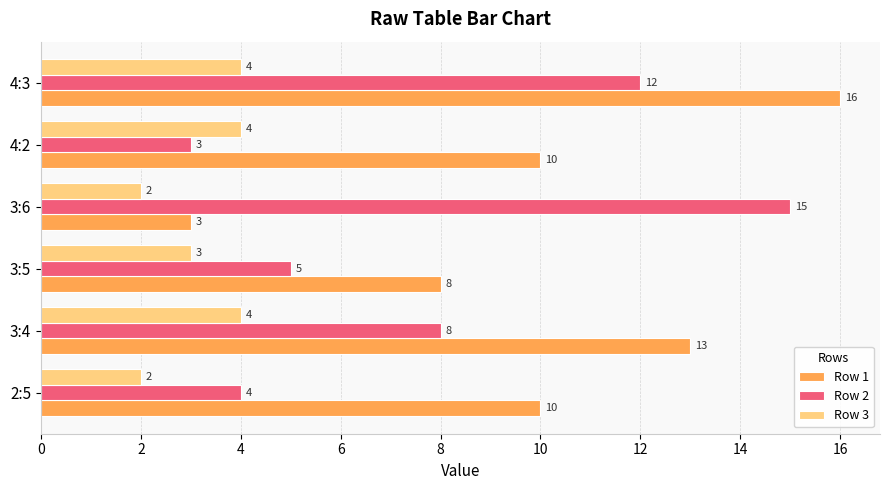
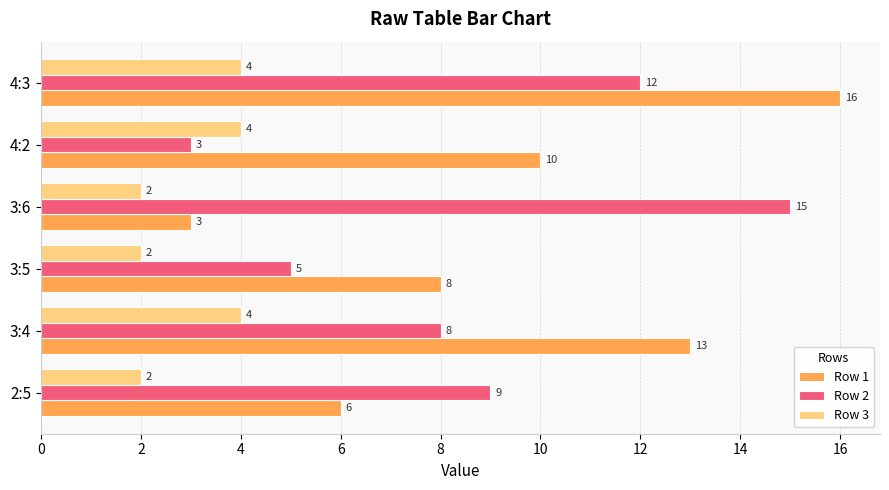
Row 3, 3:5: 3 -> 2
Row 2, 2:5: 4 -> 9
Row 1, 2:5: 10 -> 6
